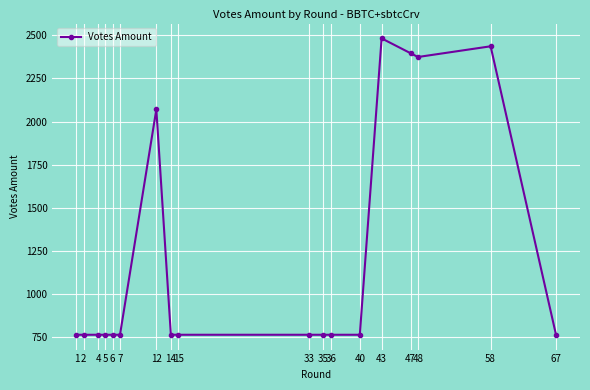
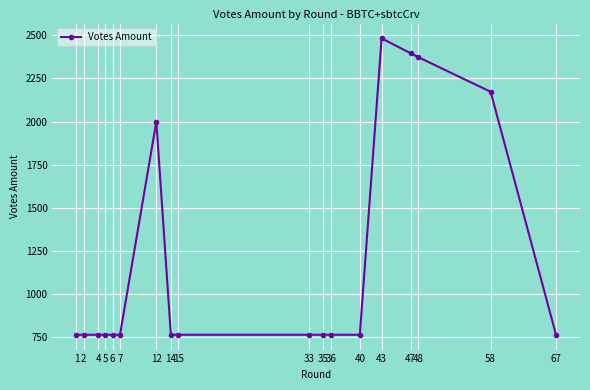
12: 2070 -> 2000
58: 2440 -> 2170
